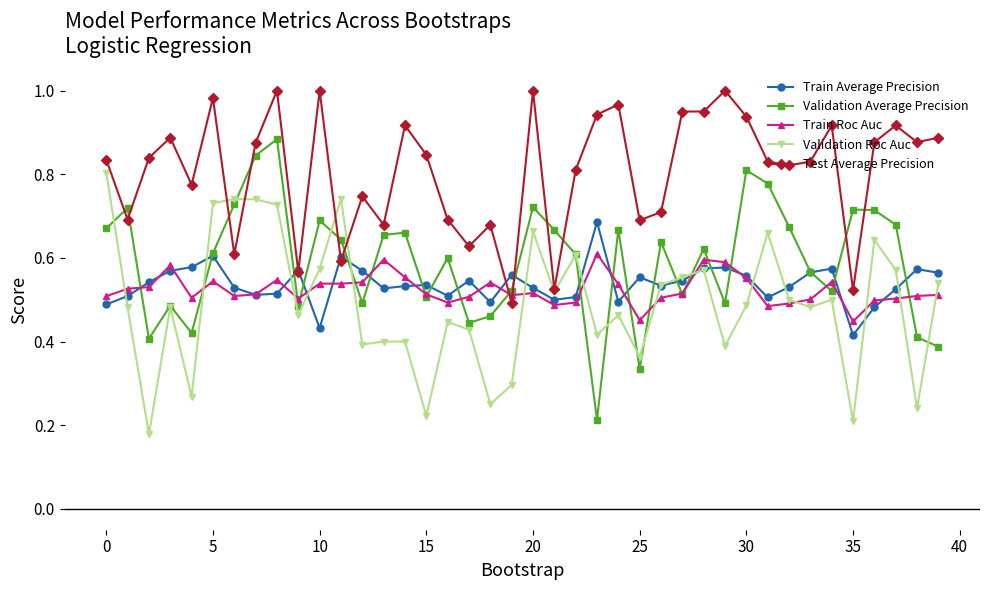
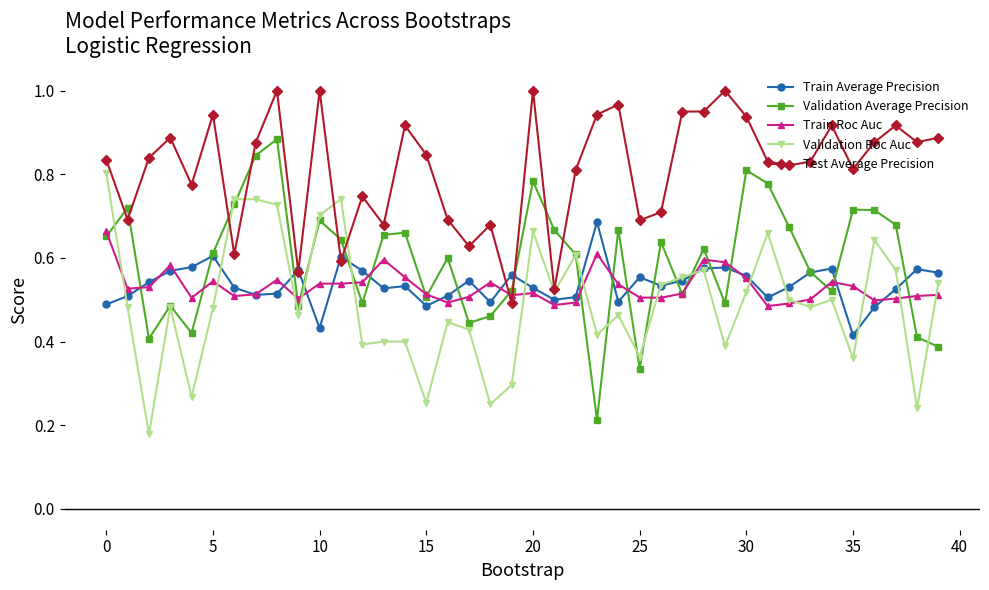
Validation Average Precision, 0: 0.67 -> 0.65
Train Roc Auc, 0: 0.51 -> 0.66
Validation Roc Auc, 5: 0.73 -> 0.48
Test Average Precision, 5: 0.98 -> 0.94
Validation Roc Auc, 10: 0.57 -> 0.70
Train Average Precision, 15: 0.54 -> 0.49
Validation Roc Auc, 15: 0.22 -> 0.25
Validation Average Precision, 20: 0.72 -> 0.78
Train Roc Auc, 25: 0.45 -> 0.51
Validation Roc Auc, 30: 0.49 -> 0.52
Train Roc Auc, 35: 0.45 -> 0.53
Validation Roc Auc, 35: 0.21 -> 0.36
Test Average Precision, 35: 0.52 -> 0.81
